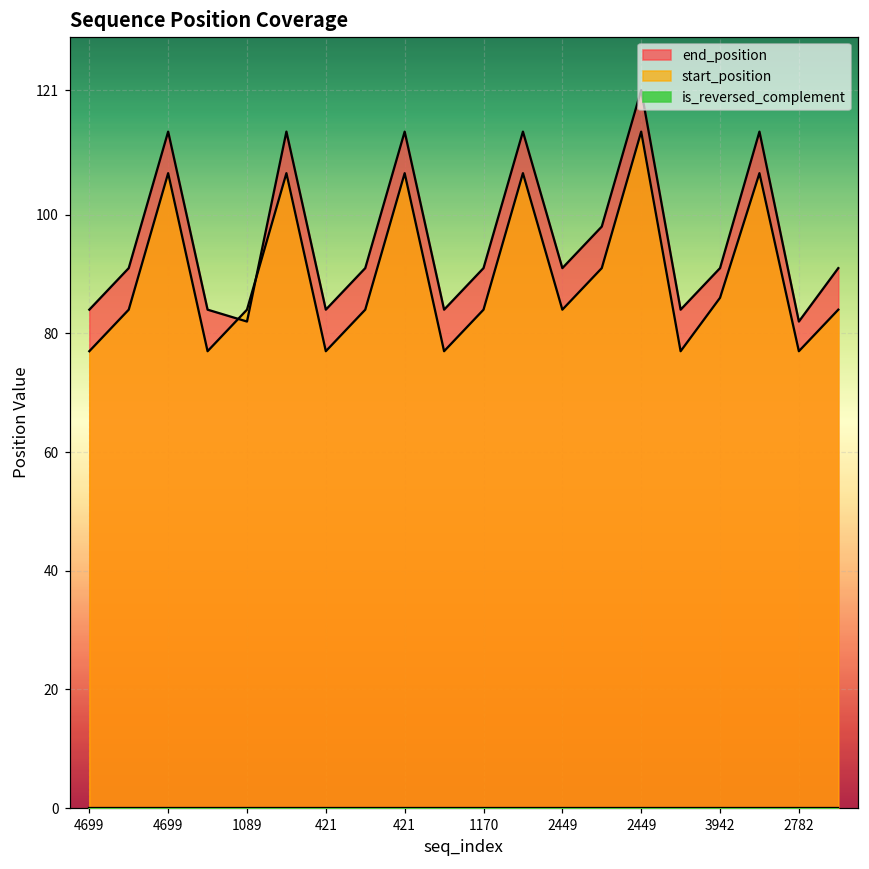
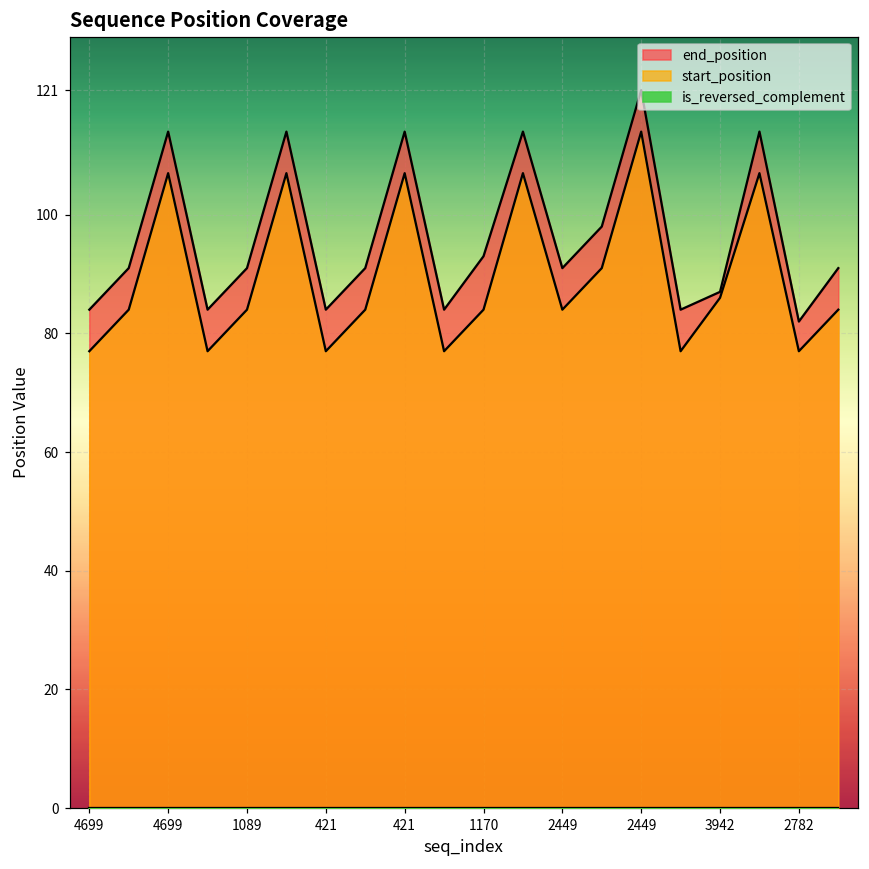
end_position, 1089: 82 -> 91
end_position, 1170: 91 -> 93
end_position, 3942: 91 -> 87
